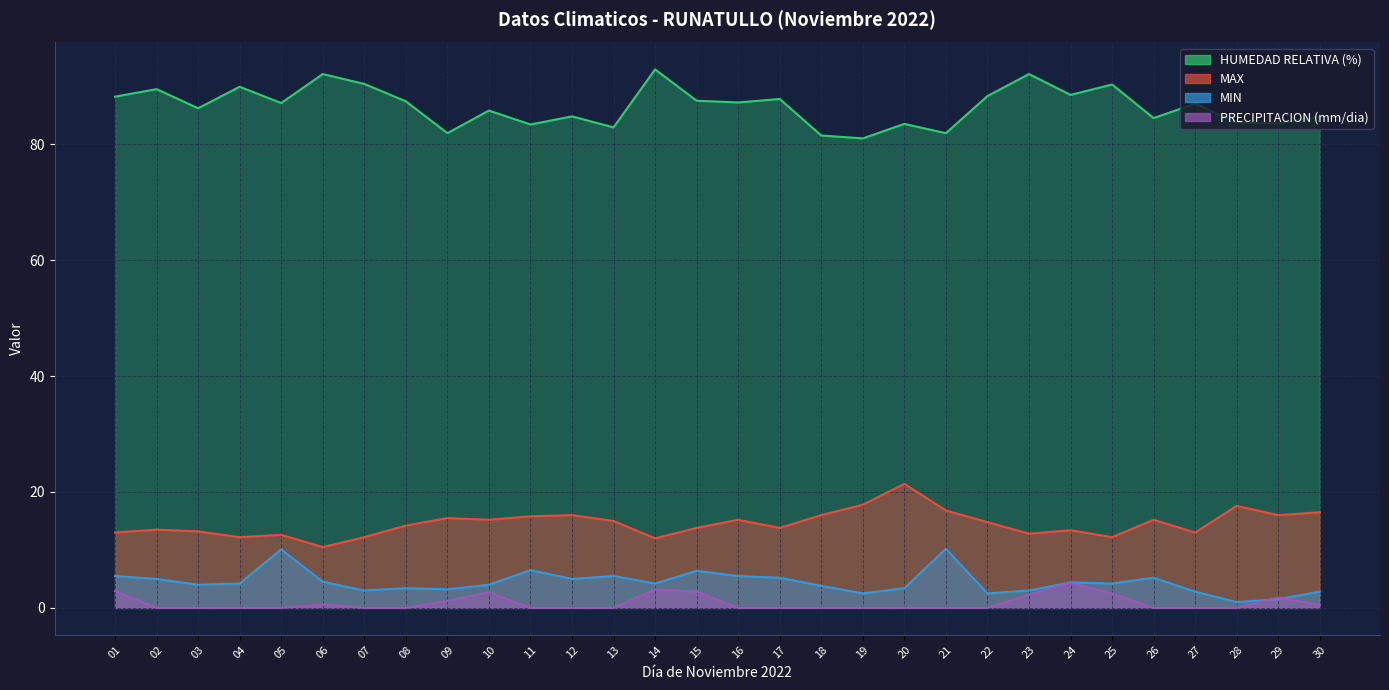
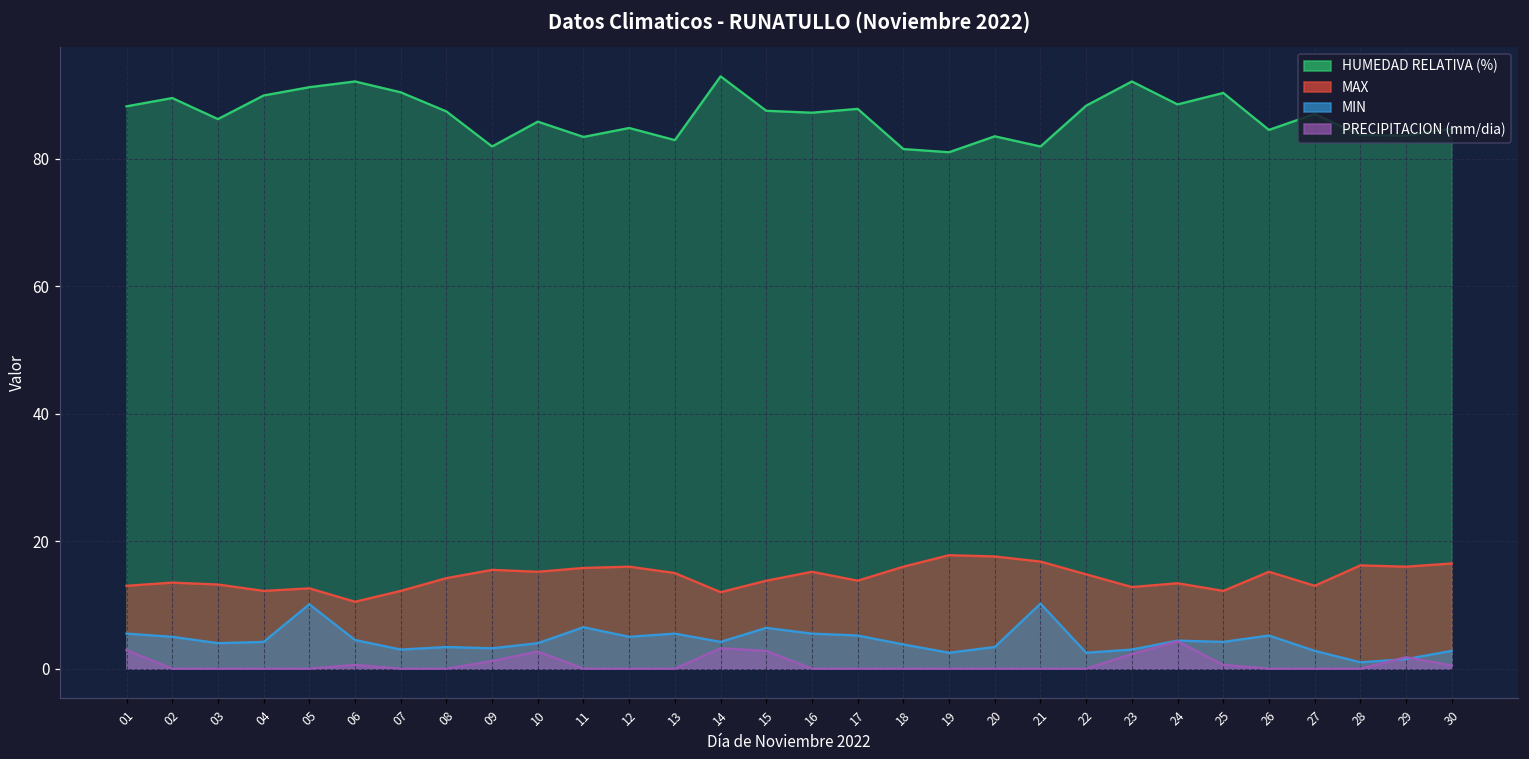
HUMEDAD RELATIVA (%), 05: 87 -> 91
MAX, 20: 21 -> 18
PRECIPITACION (mm/dia), 25: 3 -> 1
MAX, 28: 18 -> 16
